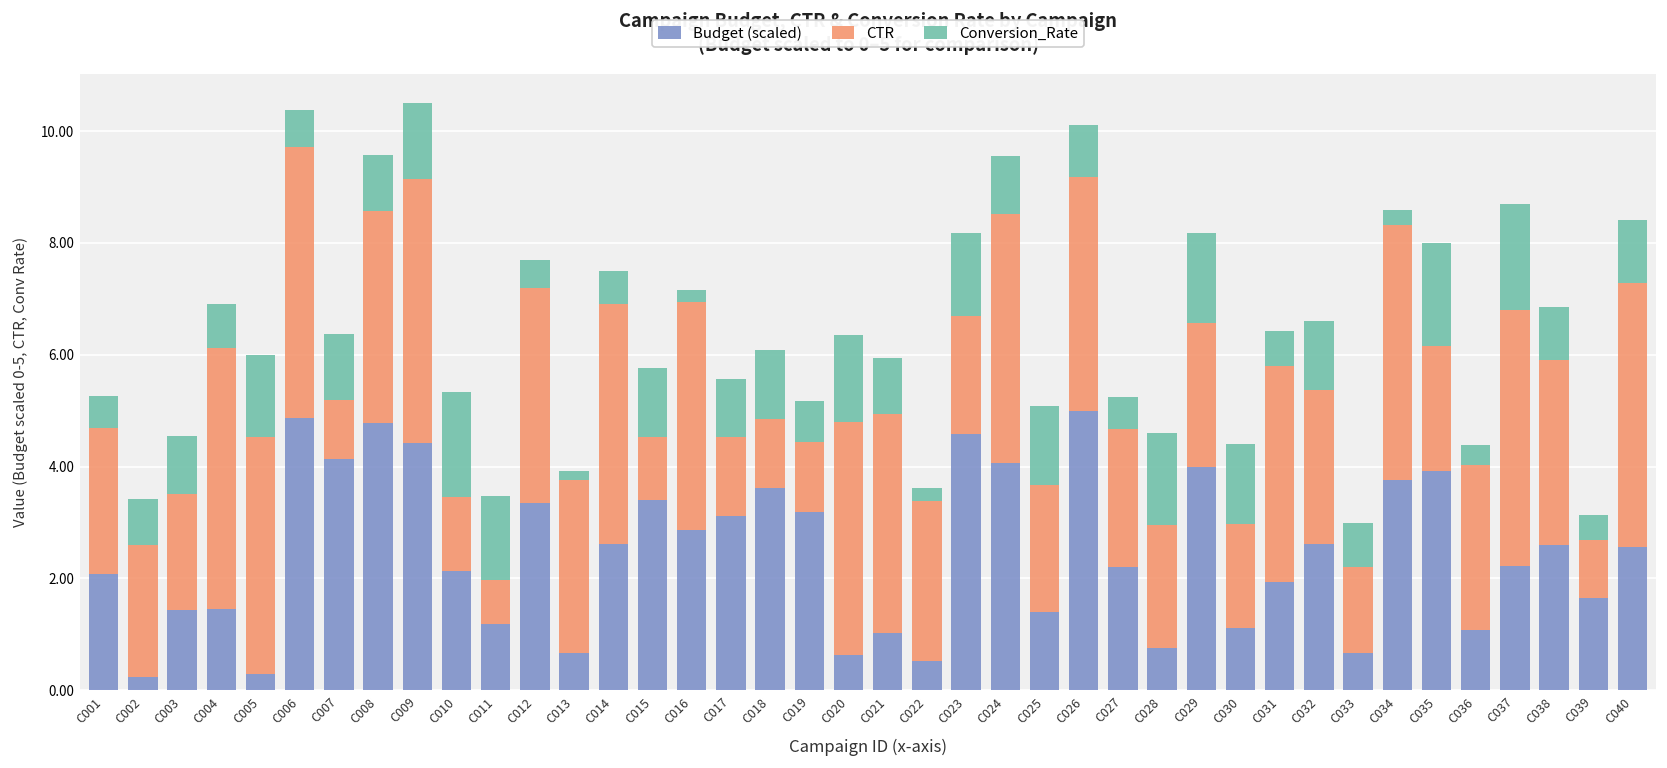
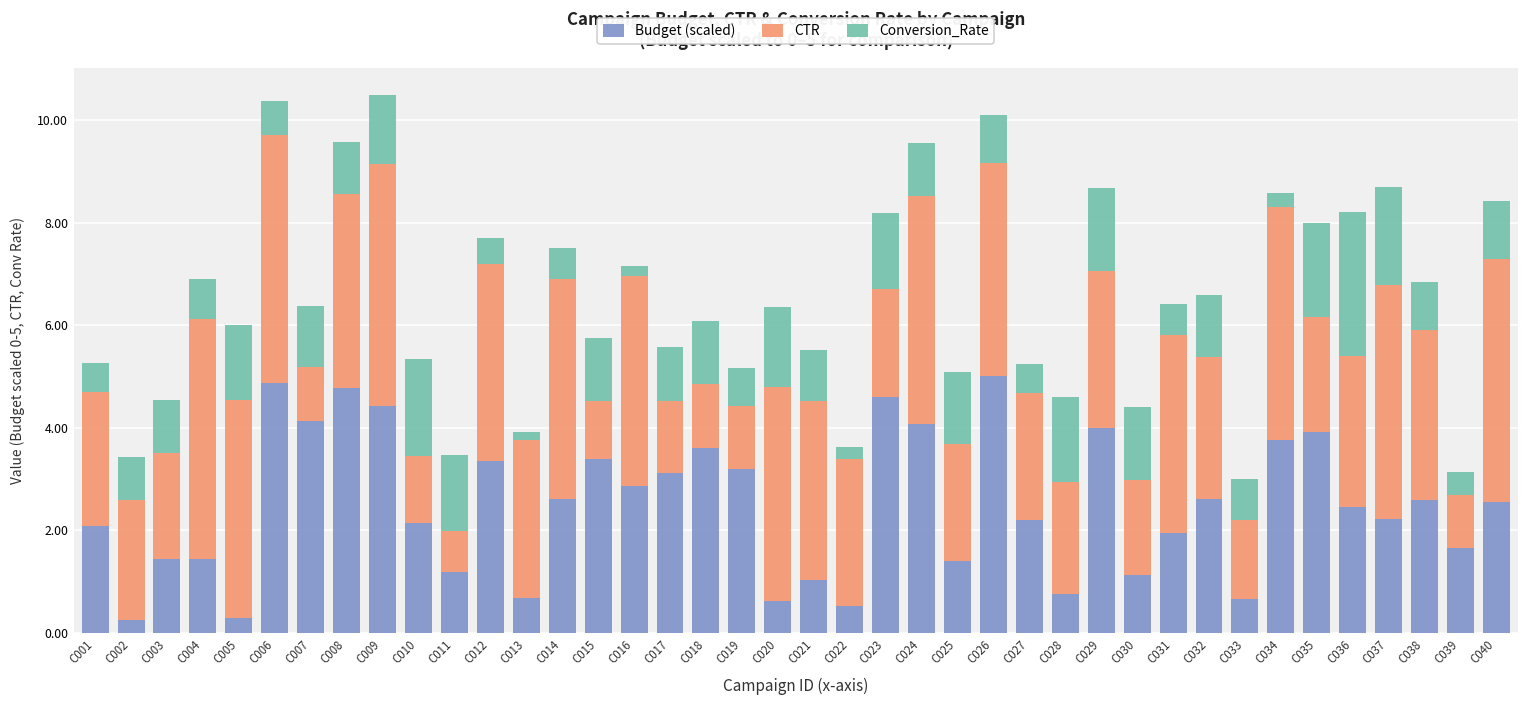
CTR, C021: 3.9 -> 3.5
CTR, C029: 2.6 -> 3.1
Budget (scaled), C036: 1.1 -> 2.5
Conversion_Rate, C036: 0.4 -> 2.8
